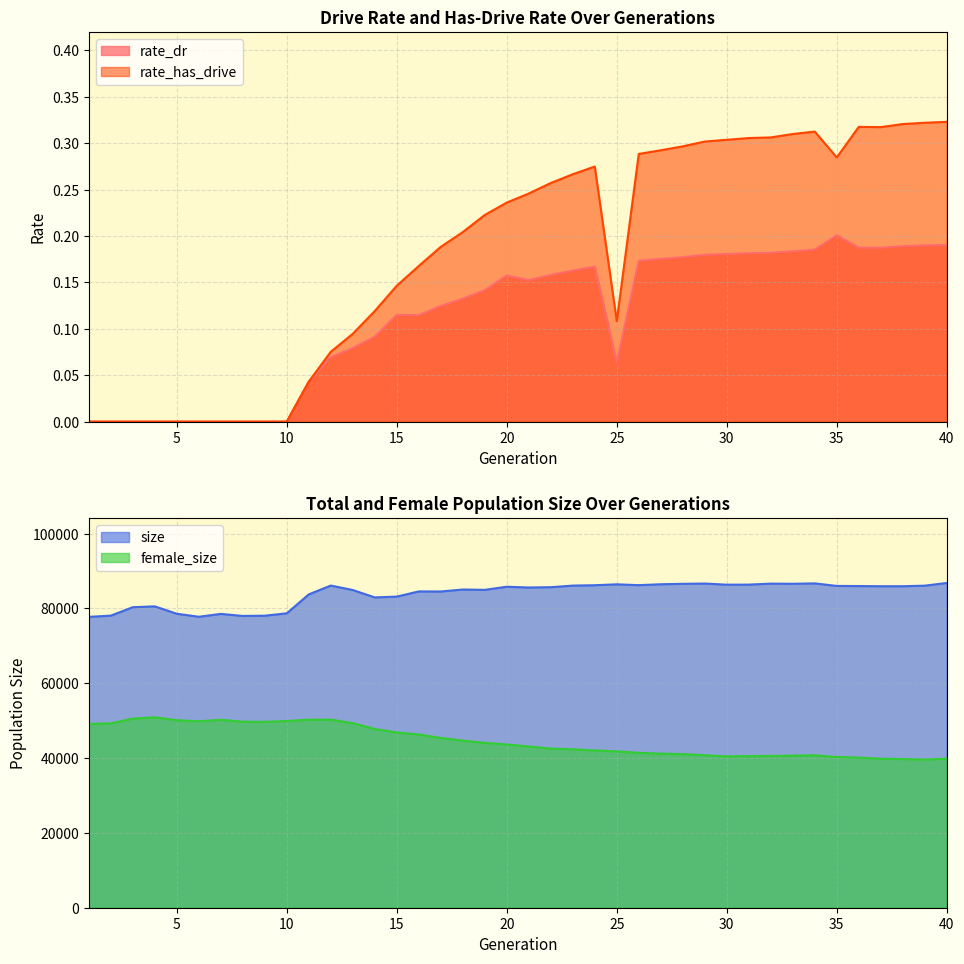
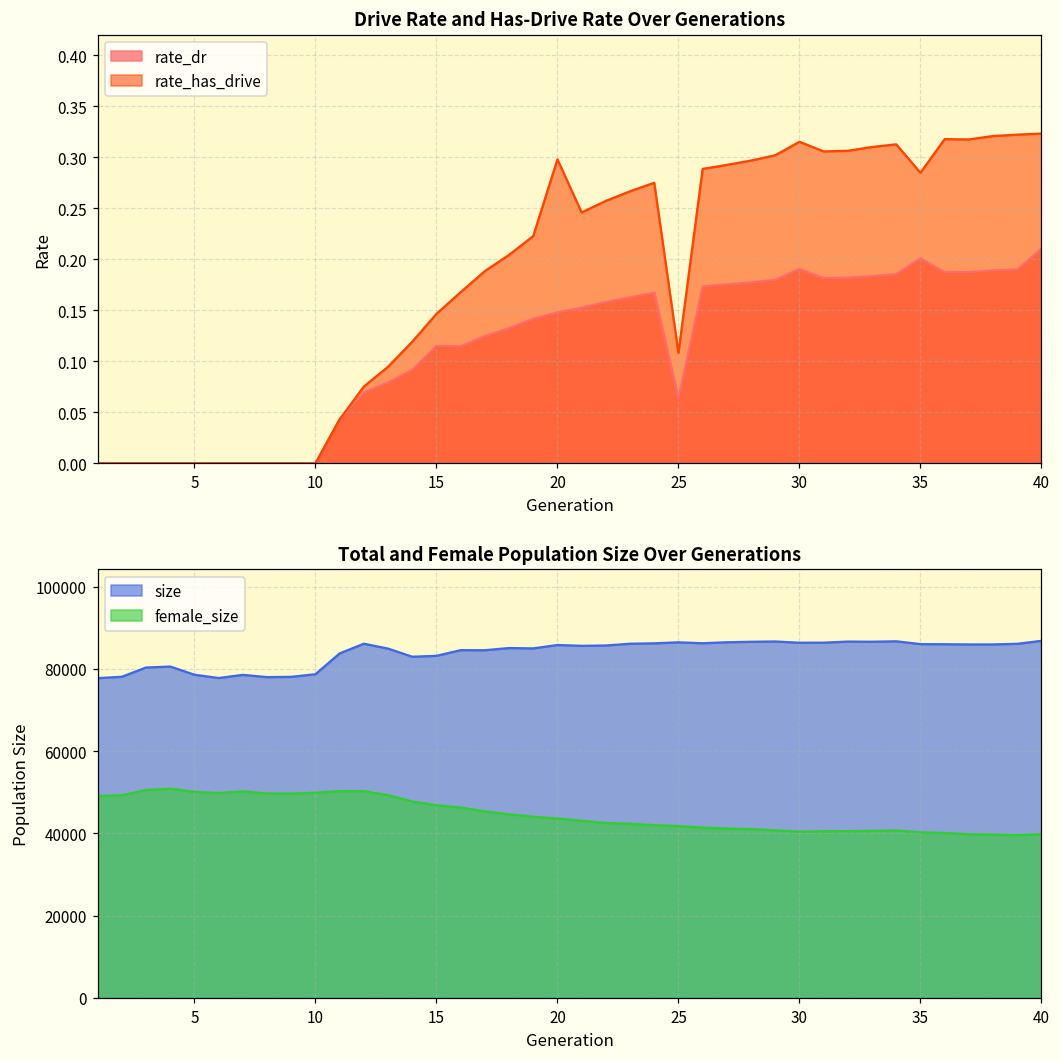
Drive Rate and Has-Drive Rate Over Generations, rate_dr, 20: 0.16 -> 0.15
Drive Rate and Has-Drive Rate Over Generations, rate_has_drive, 20: 0.24 -> 0.30
Drive Rate and Has-Drive Rate Over Generations, rate_dr, 30: 0.18 -> 0.19
Drive Rate and Has-Drive Rate Over Generations, rate_has_drive, 30: 0.30 -> 0.32
Drive Rate and Has-Drive Rate Over Generations, rate_dr, 40: 0.19 -> 0.21
